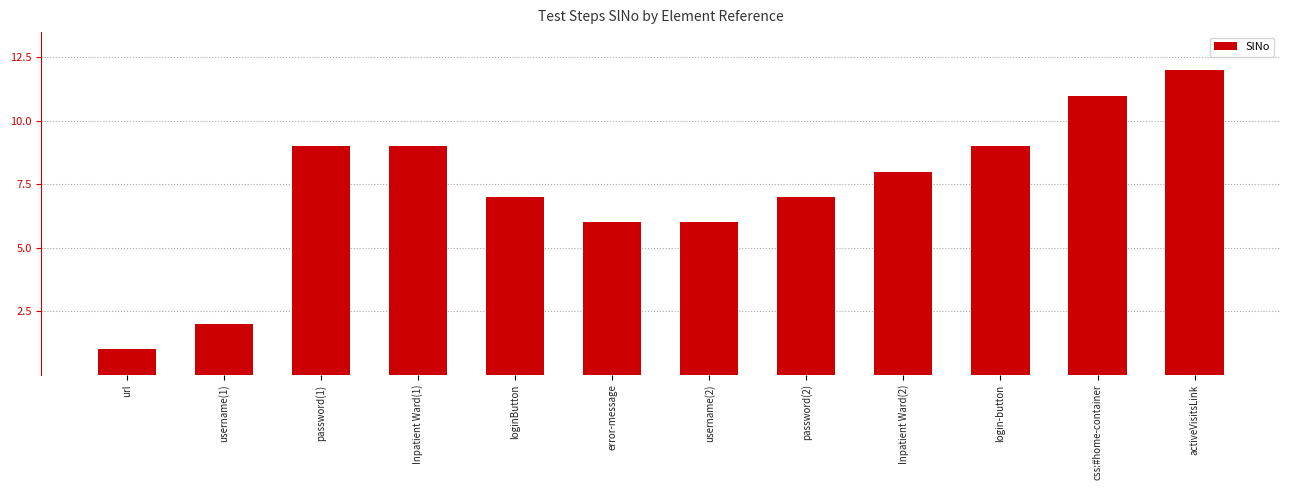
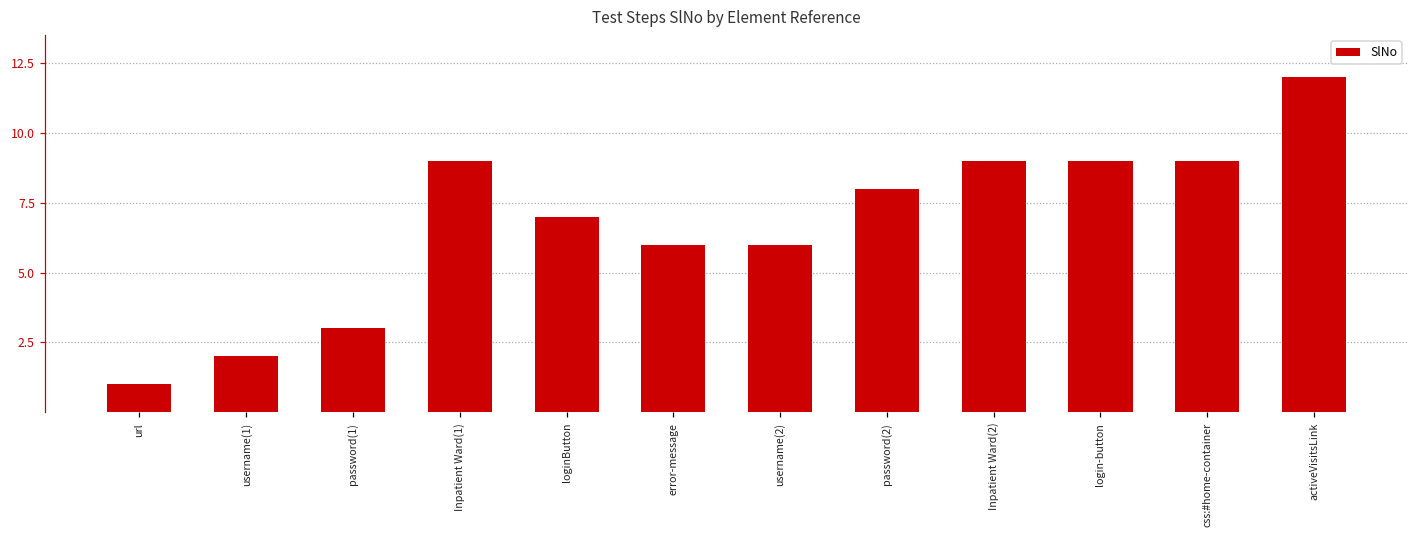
password(1): 9 -> 3
password(2): 7 -> 8
Inpatient Ward(2): 8 -> 9
css:#home-container: 11 -> 9
